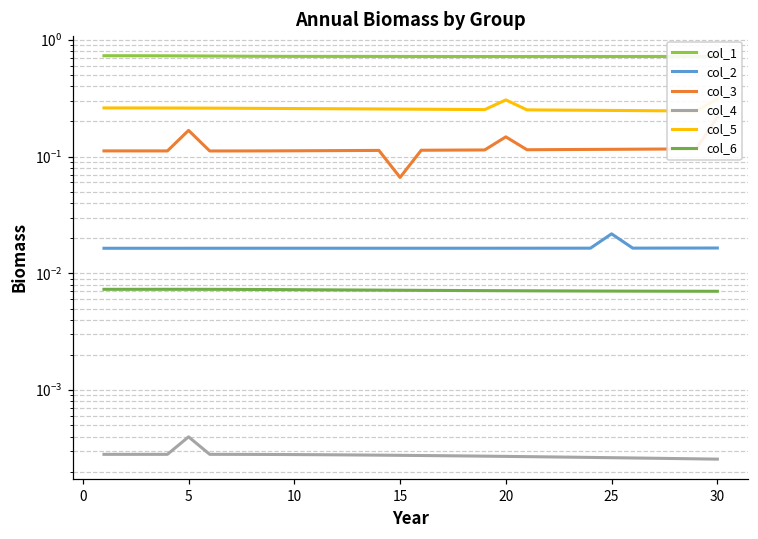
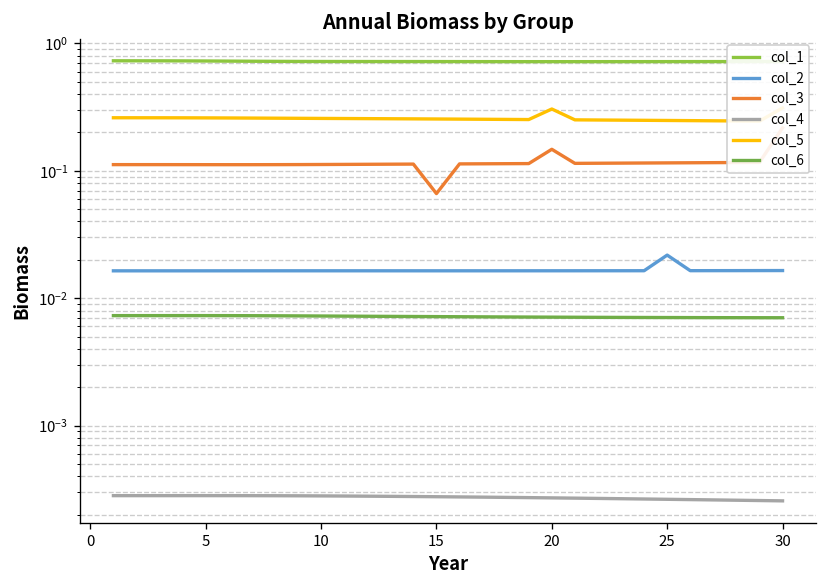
col_3, 5: 0.17 -> 0.11
col_4, 5: 0.00040 -> 0.00028
